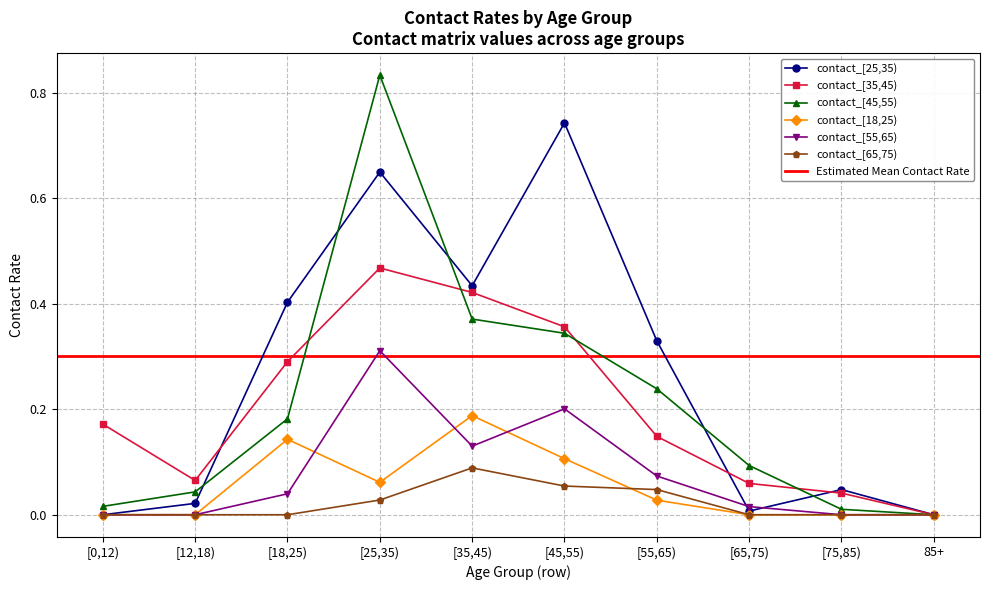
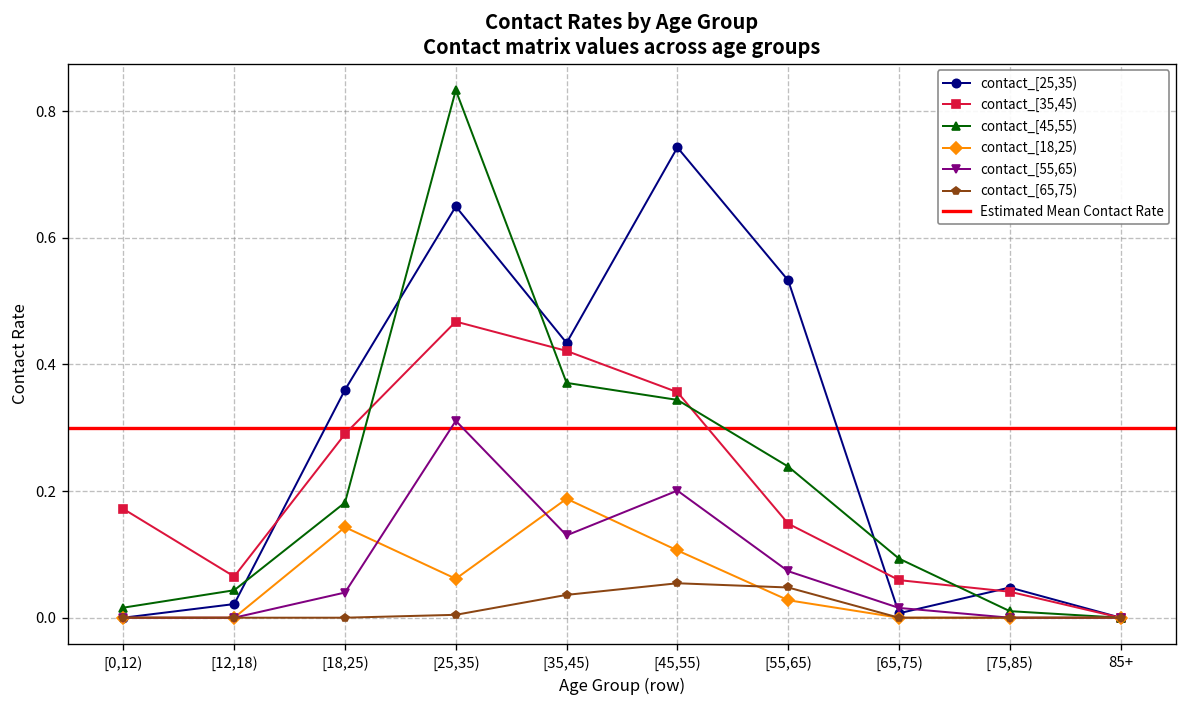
contact_[25,35), [18,25): 0.40 -> 0.36
contact_[65,75), [25,35): 0.03 -> 0.00
contact_[65,75), [35,45): 0.09 -> 0.04
contact_[25,35), [55,65): 0.33 -> 0.53
